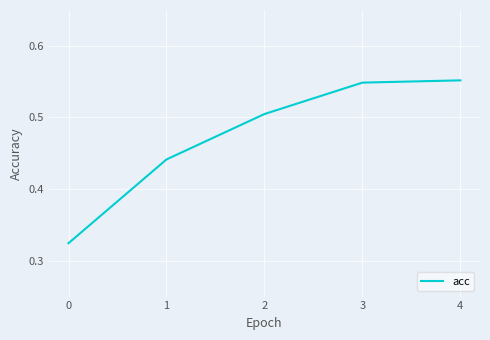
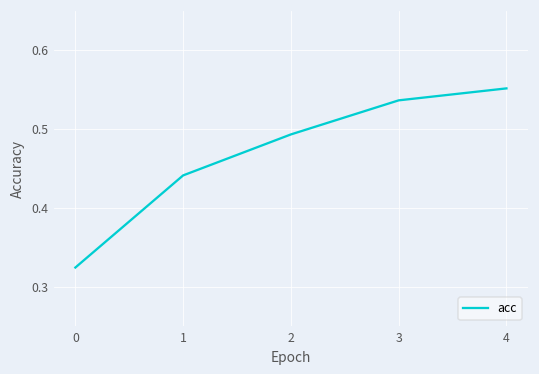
2: 0.50 -> 0.49
3: 0.55 -> 0.54
